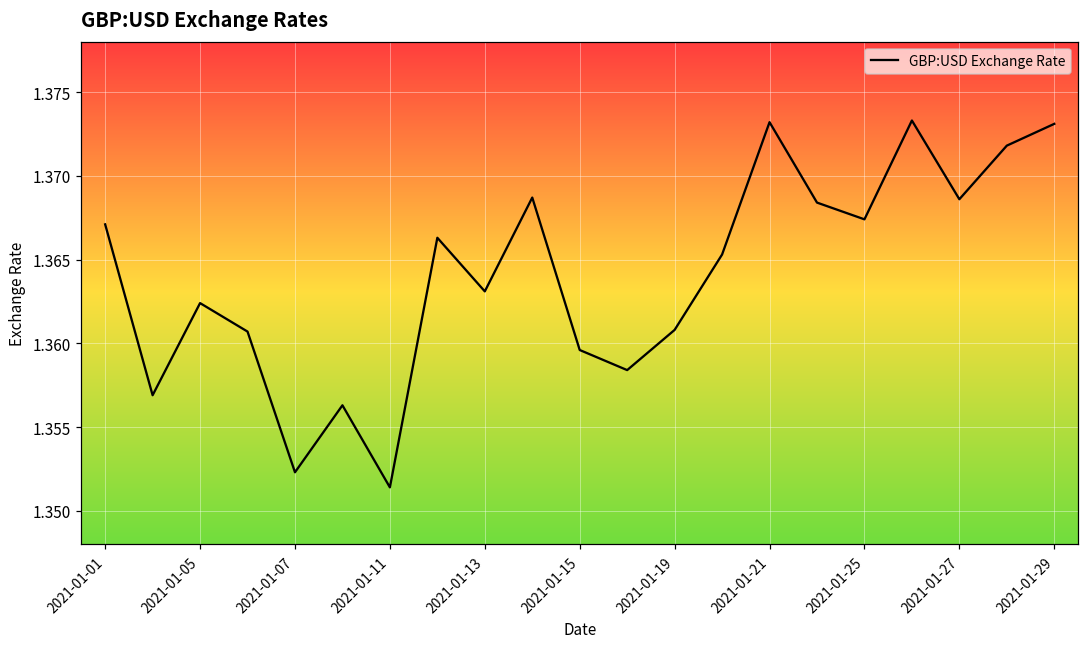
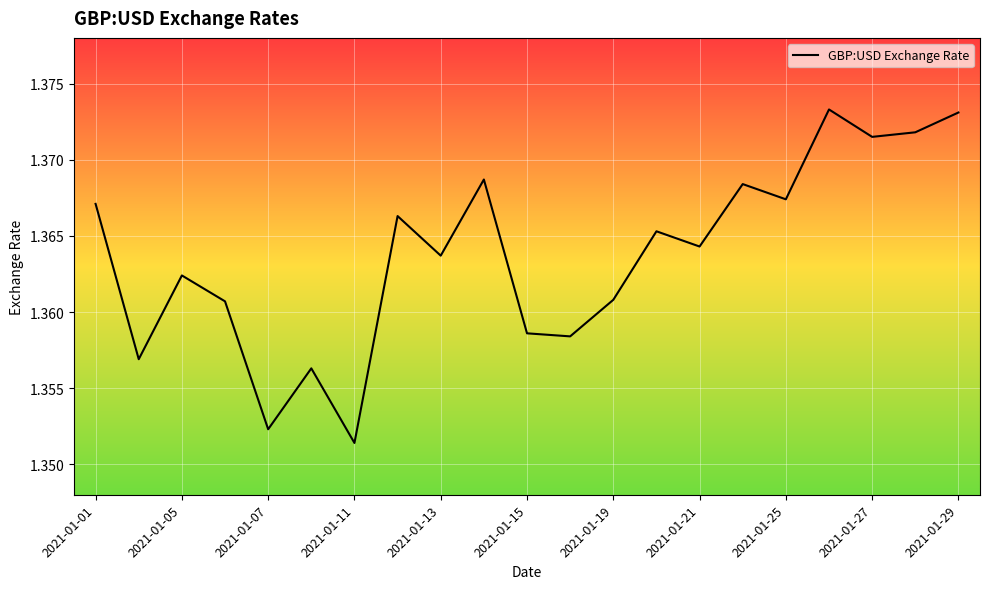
2021-01-13: 1.3631 -> 1.3637
2021-01-15: 1.3596 -> 1.3586
2021-01-21: 1.3732 -> 1.3643
2021-01-27: 1.3686 -> 1.3715
